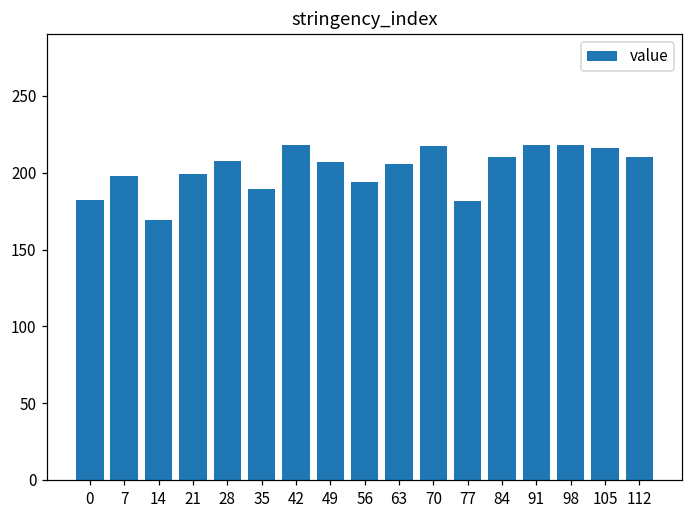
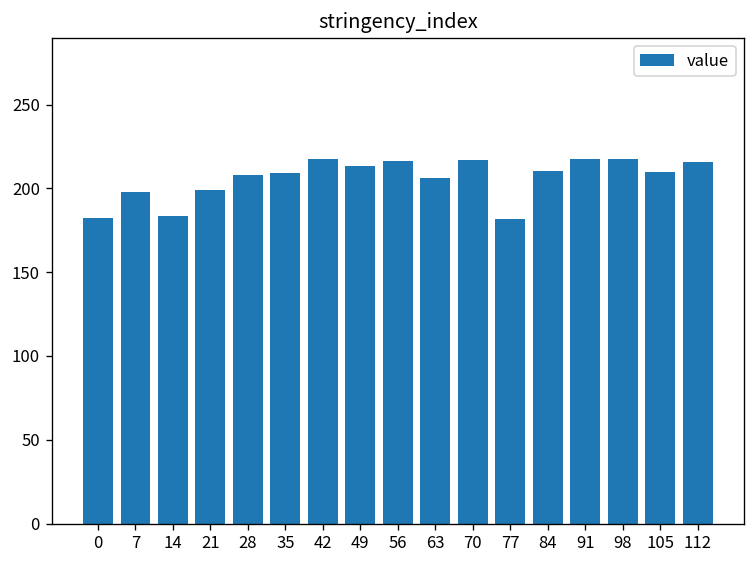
14: 169 -> 183
35: 189 -> 209
49: 207 -> 213
56: 194 -> 216
105: 216 -> 210
112: 210 -> 216
